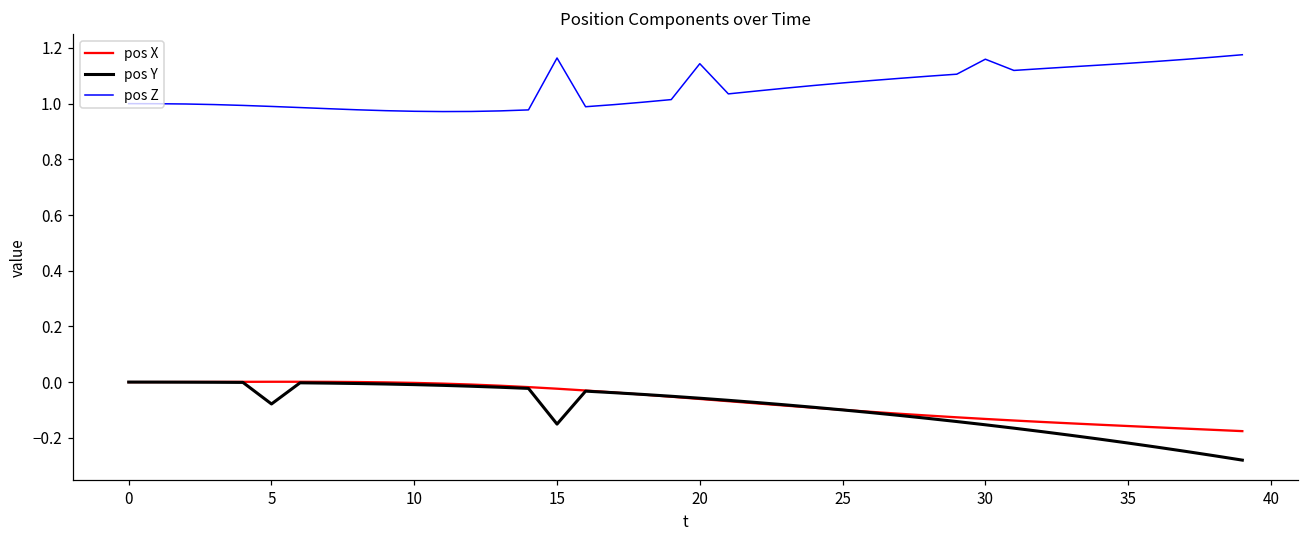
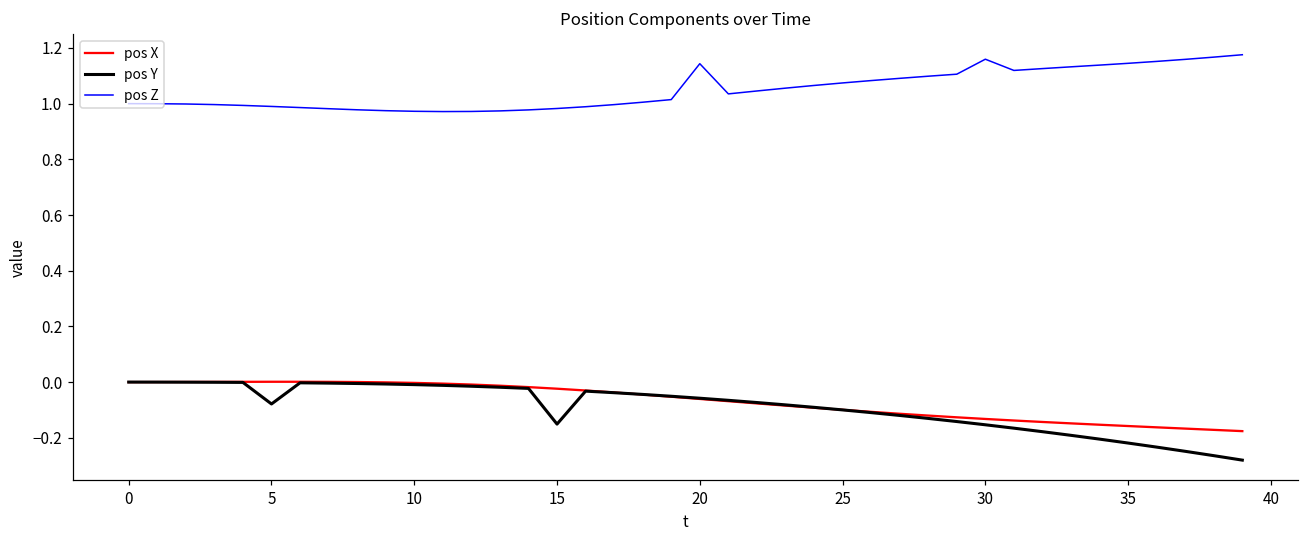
pos Z, 15: 1.16 -> 0.98
